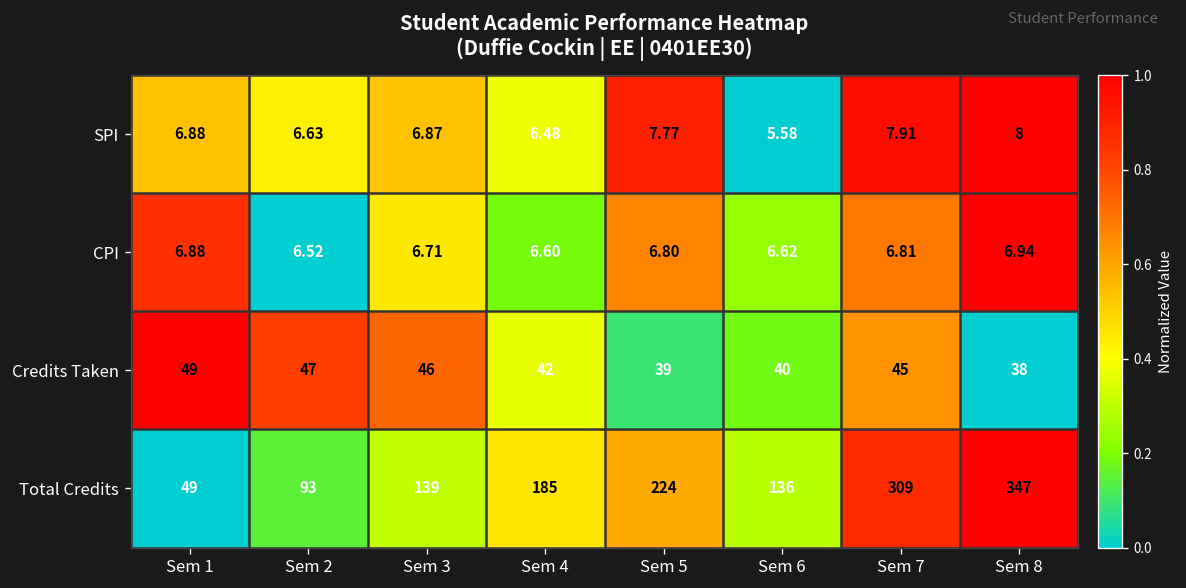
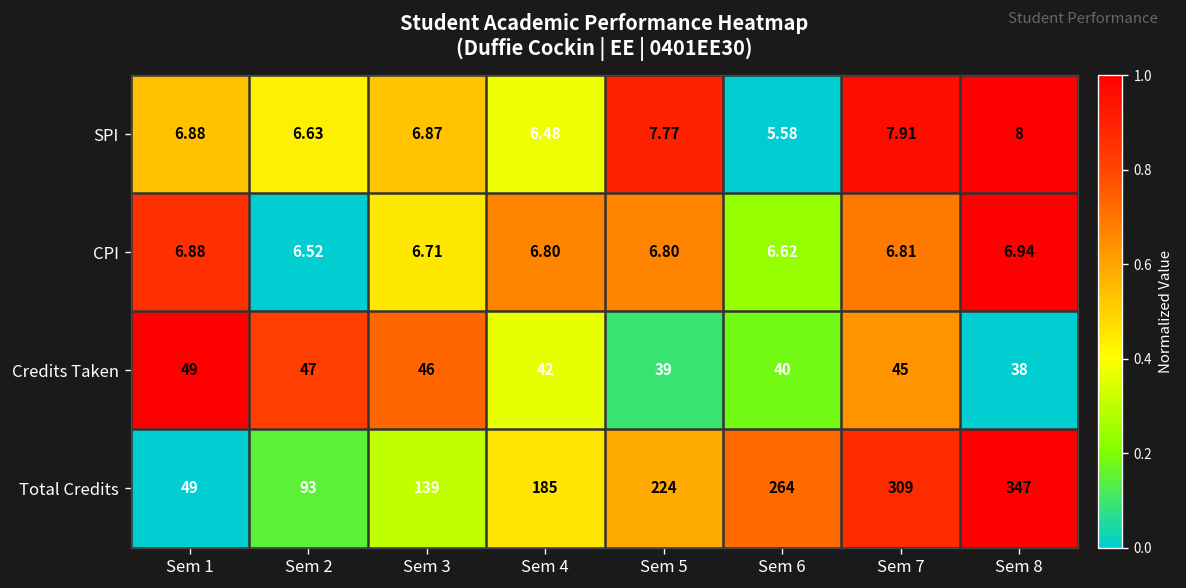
CPI, Sem 4: 6.60 -> 6.80
Total Credits, Sem 6: 136 -> 264
